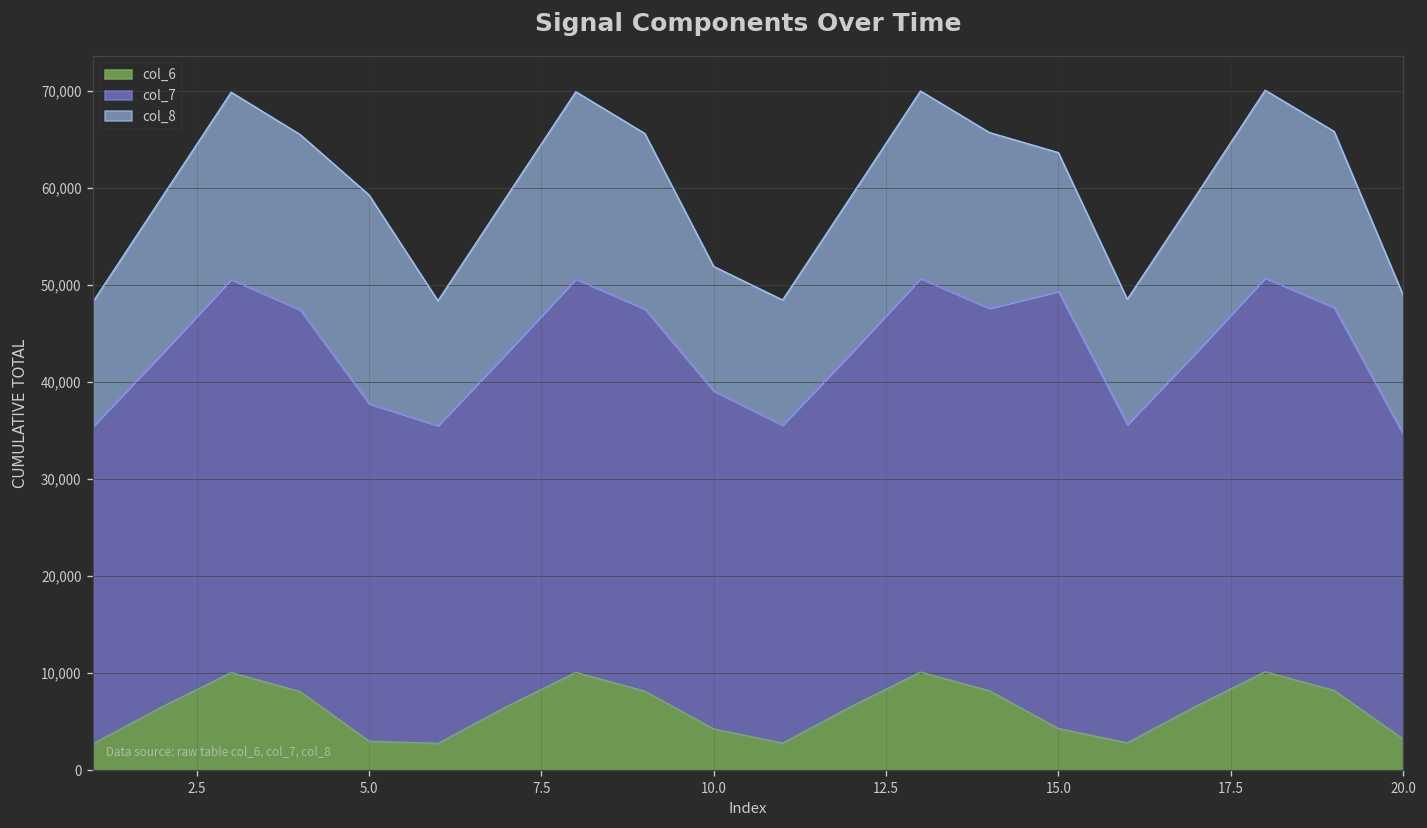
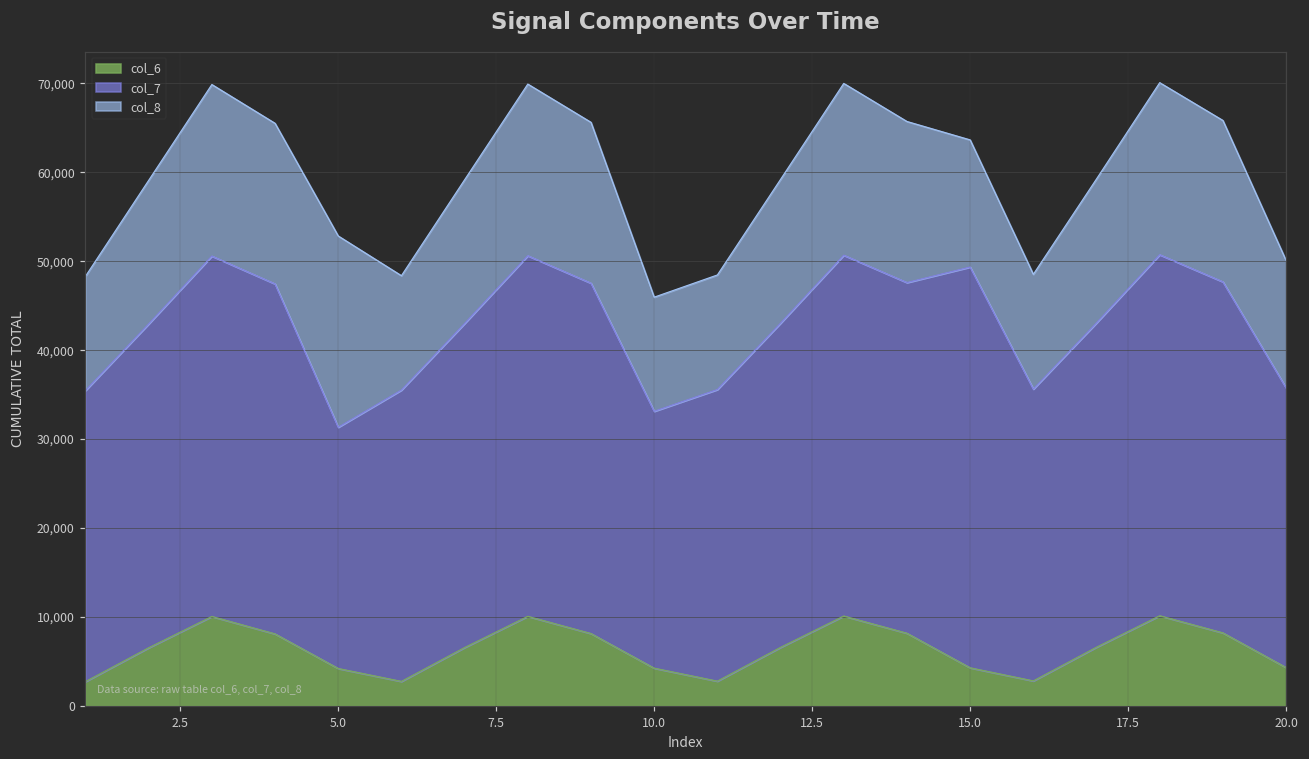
col_6, 5.0: 3,000 -> 4,000
col_7, 5.0: 35,000 -> 27,000
col_7, 10.0: 35,000 -> 29,000
col_6, 20.0: 3,000 -> 4,000
